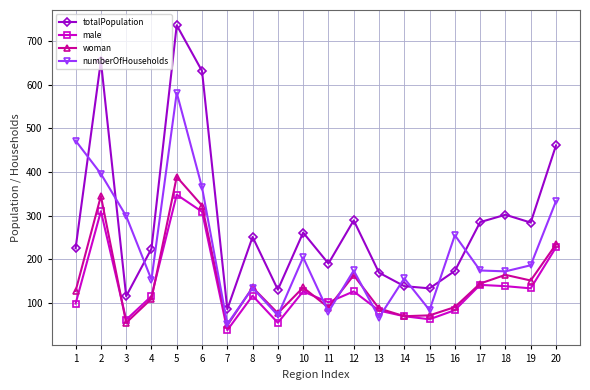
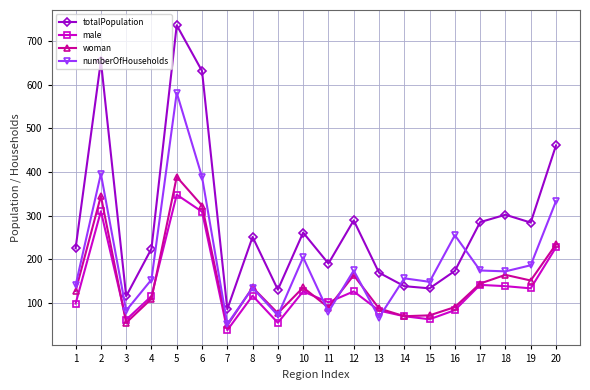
numberOfHouseholds, 1: 470 -> 140
numberOfHouseholds, 3: 300 -> 80
numberOfHouseholds, 6: 370 -> 390
numberOfHouseholds, 15: 80 -> 150
